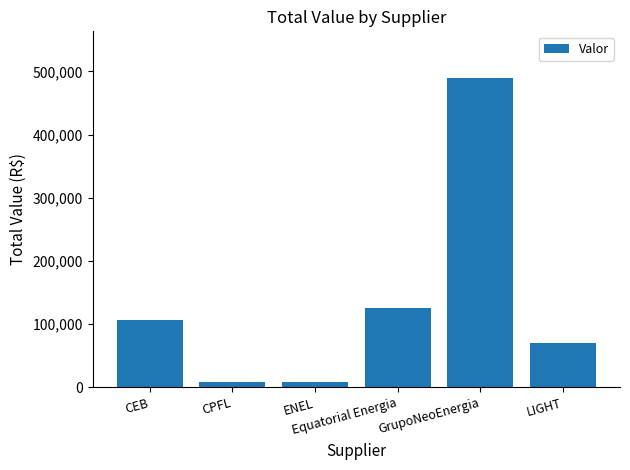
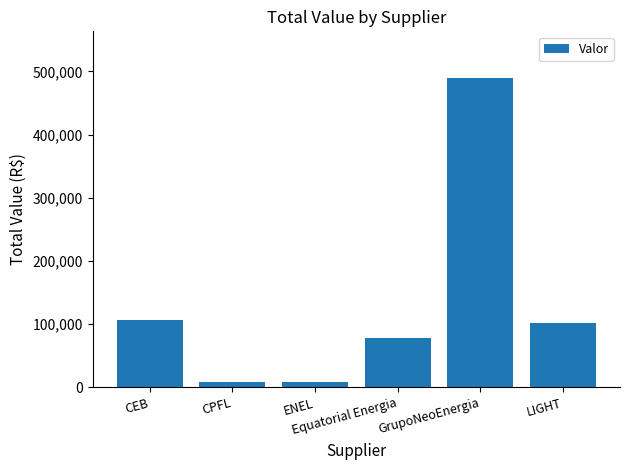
Equatorial Energia: 130,000 -> 80,000
LIGHT: 70,000 -> 100,000
